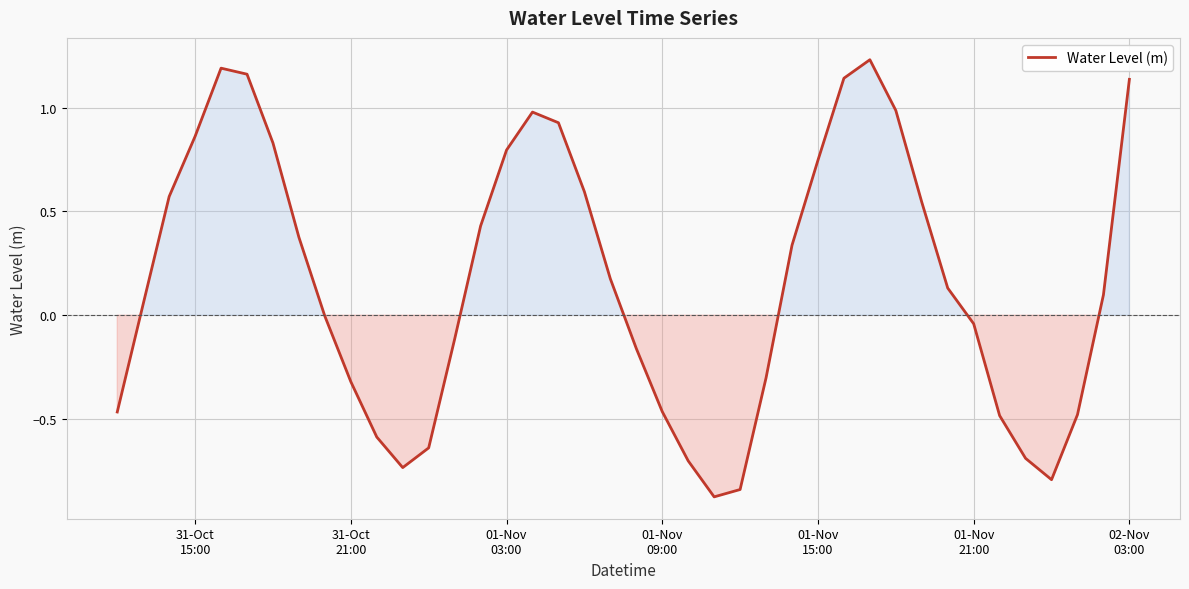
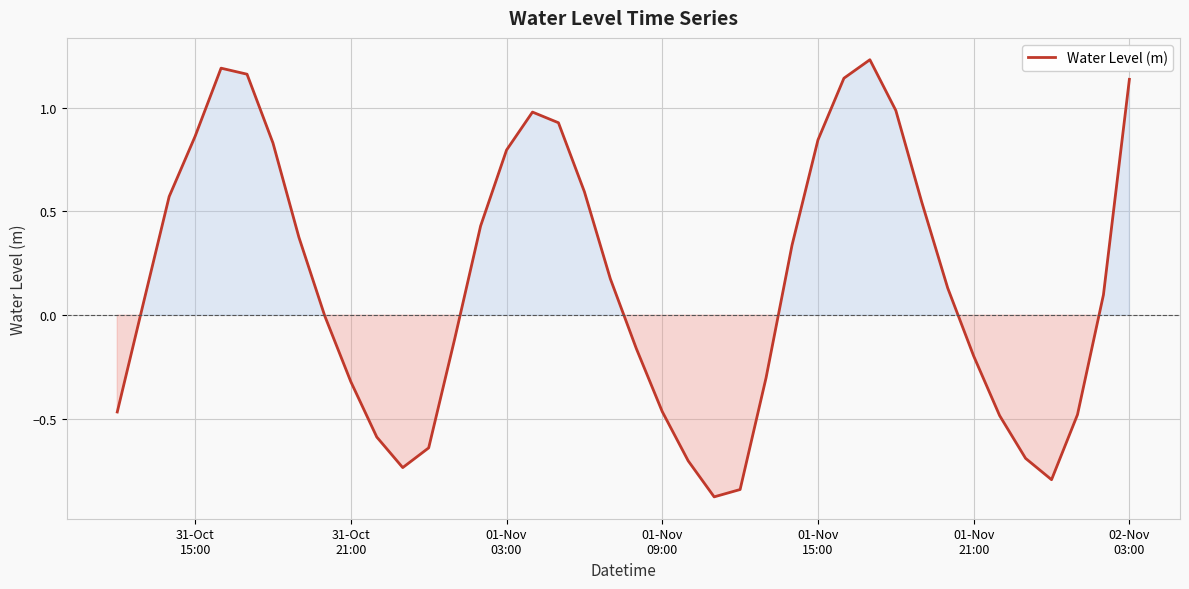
01-Nov 15:00: 0.75 -> 0.84
01-Nov 21:00: -0.04 -> -0.20
